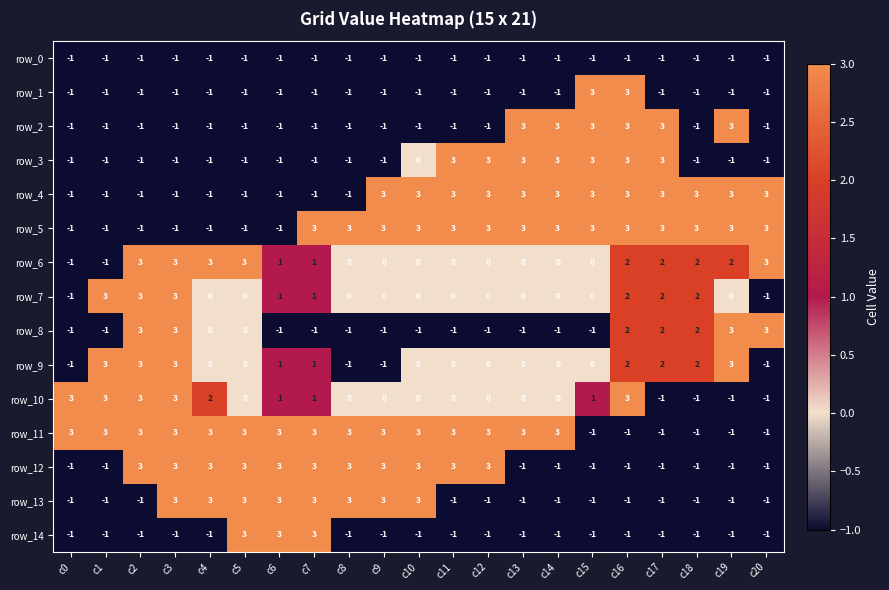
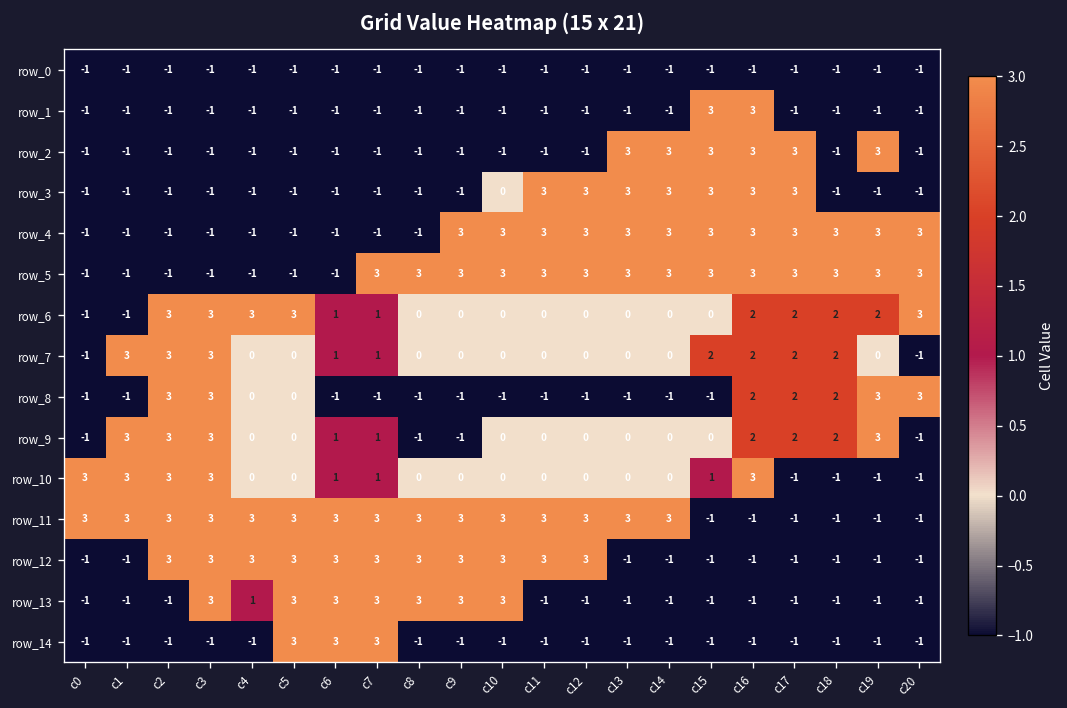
row_7, c15: 0 -> 2
row_10, c4: 2 -> 0
row_13, c4: 3 -> 1
